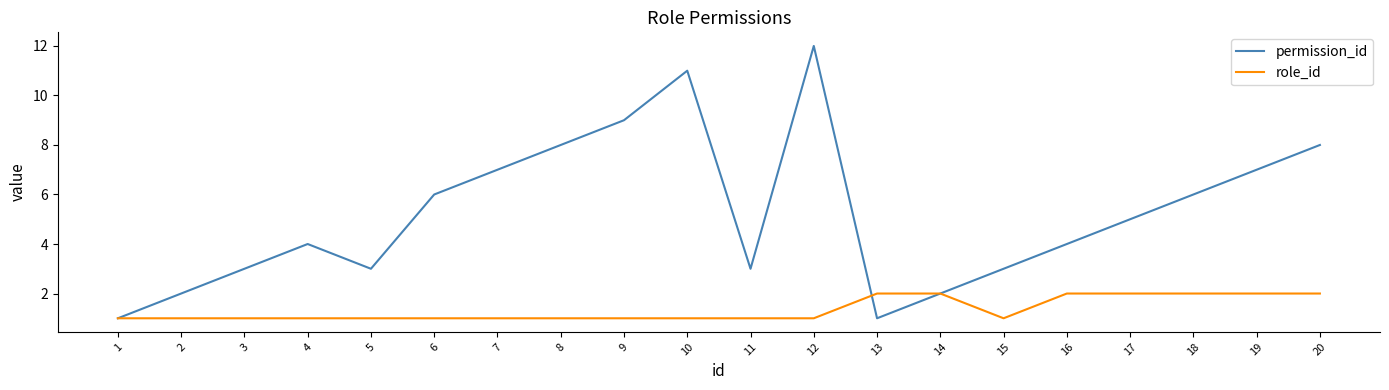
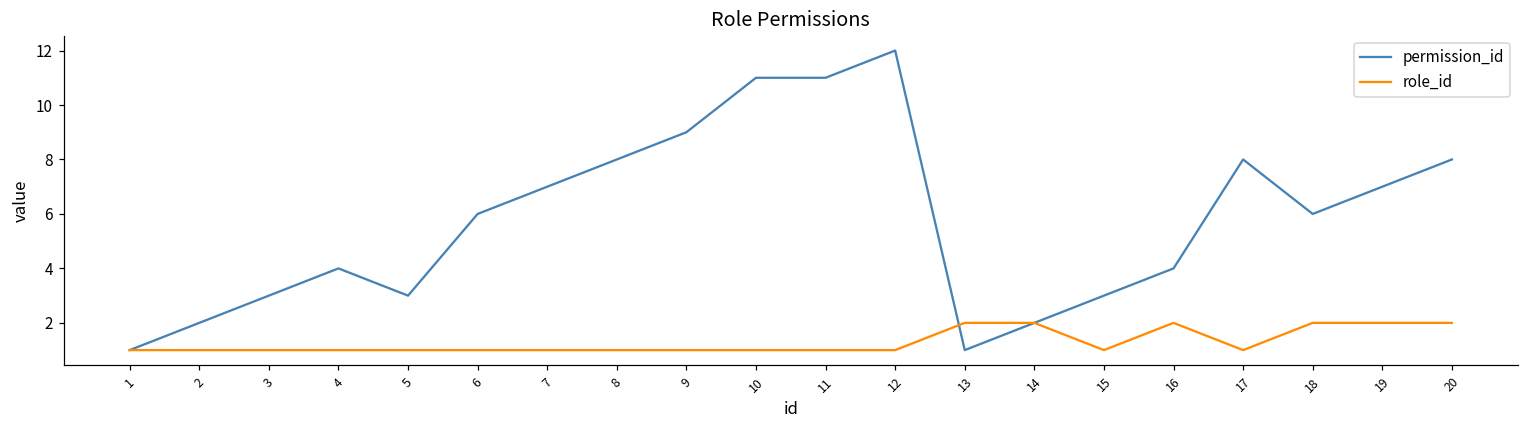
permission_id, 11: 3 -> 11
permission_id, 17: 5 -> 8
role_id, 17: 2 -> 1
